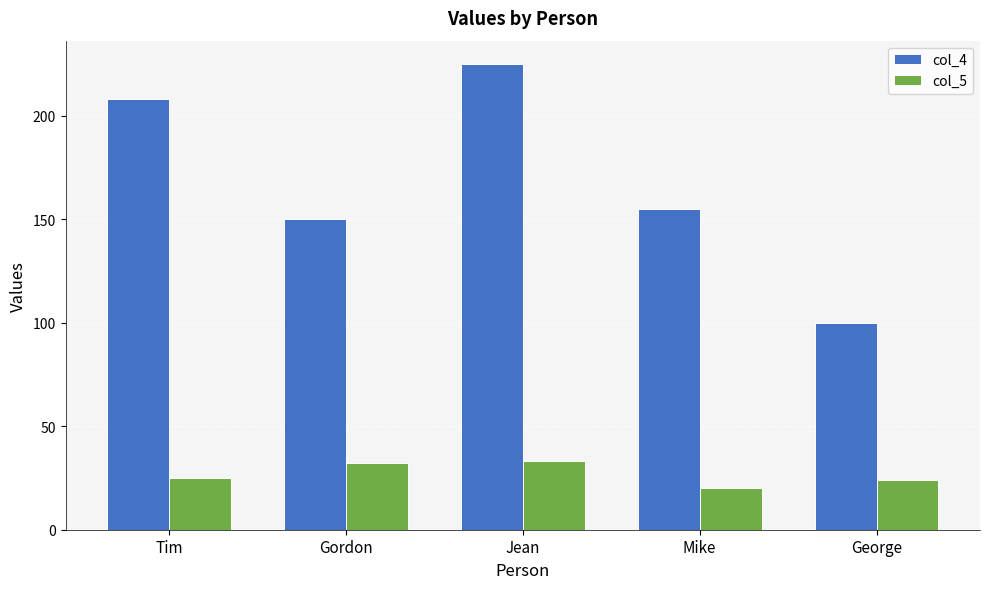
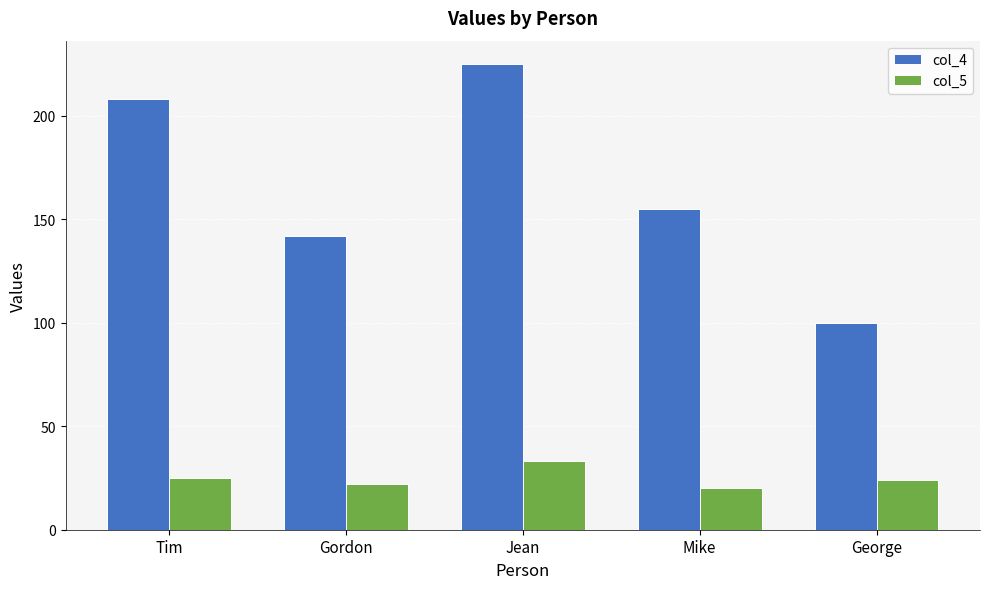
col_4, Gordon: 150 -> 142
col_5, Gordon: 32 -> 22
